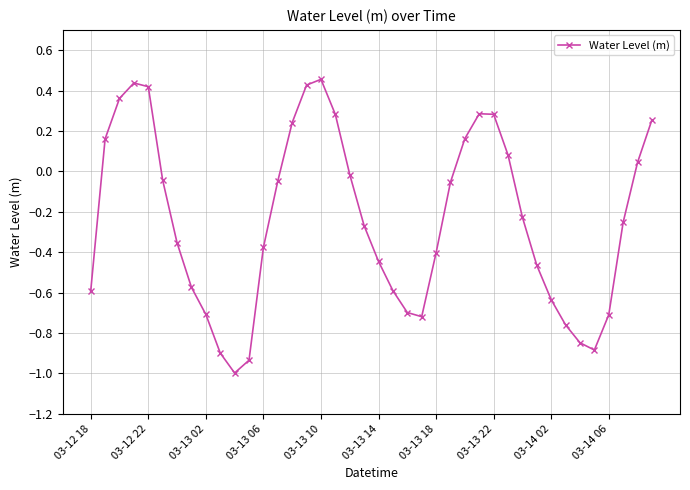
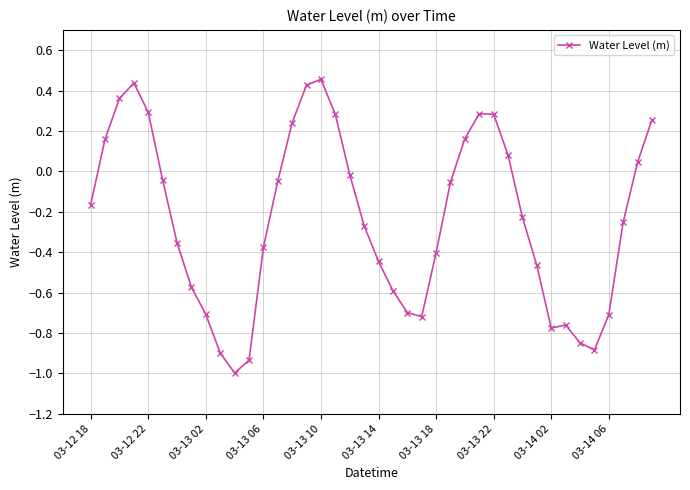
03-12 18: -0.59 -> -0.16
03-12 22: 0.42 -> 0.29
03-14 02: -0.64 -> -0.78
